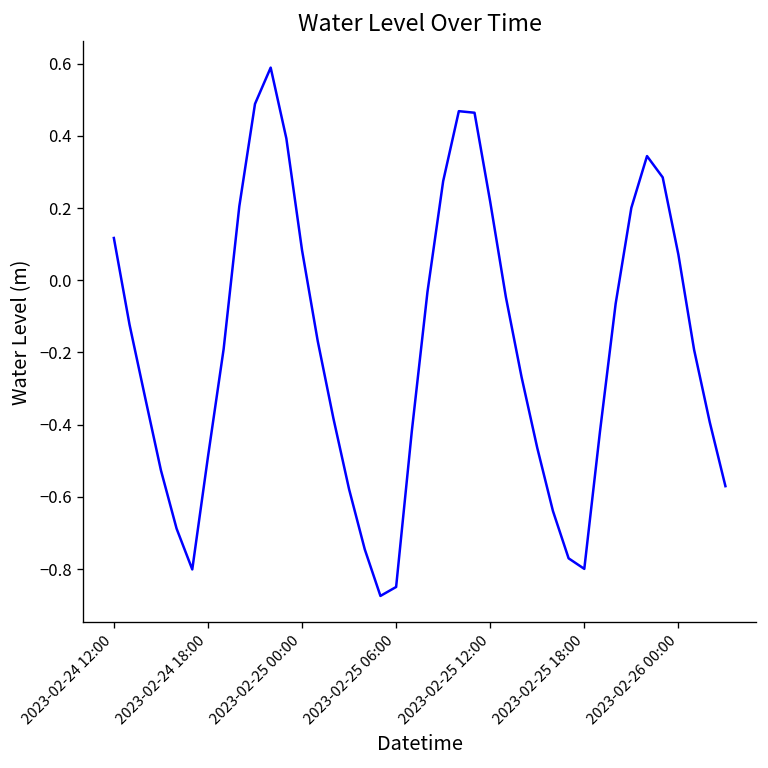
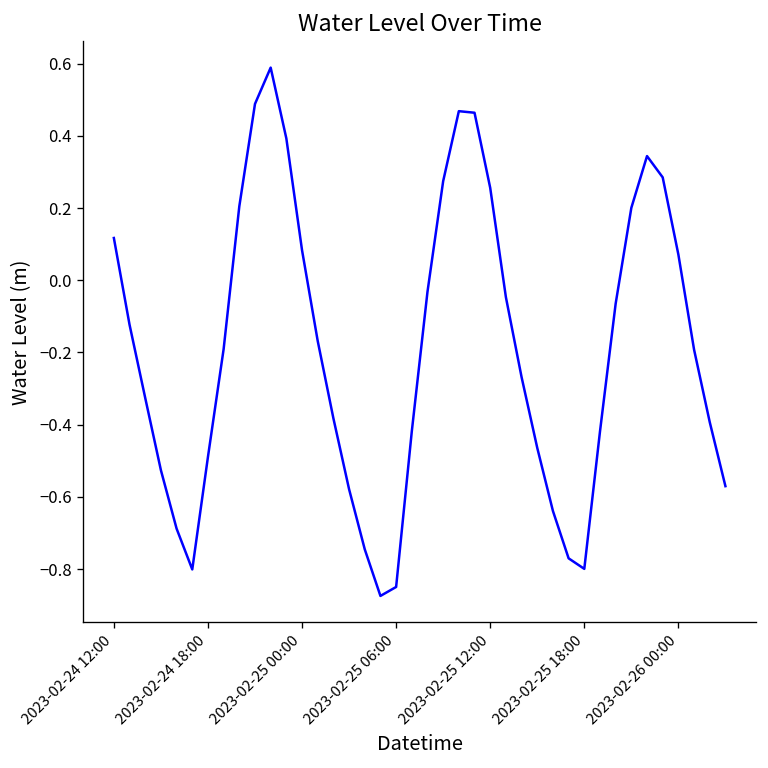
2023-02-25 12:00: 0.22 -> 0.26
